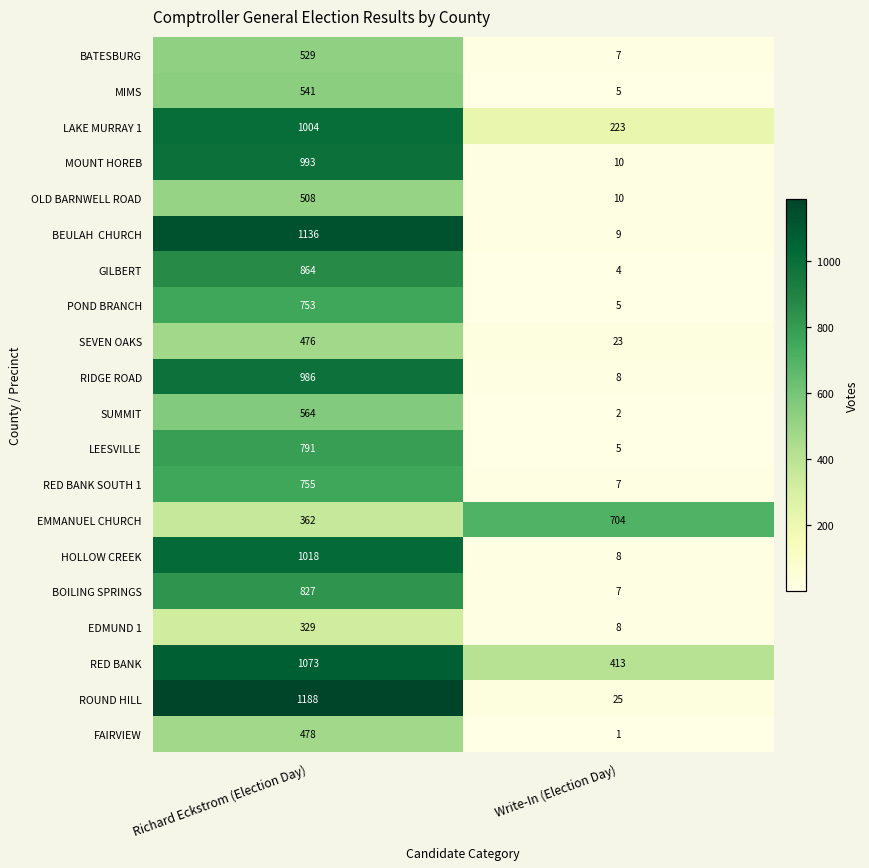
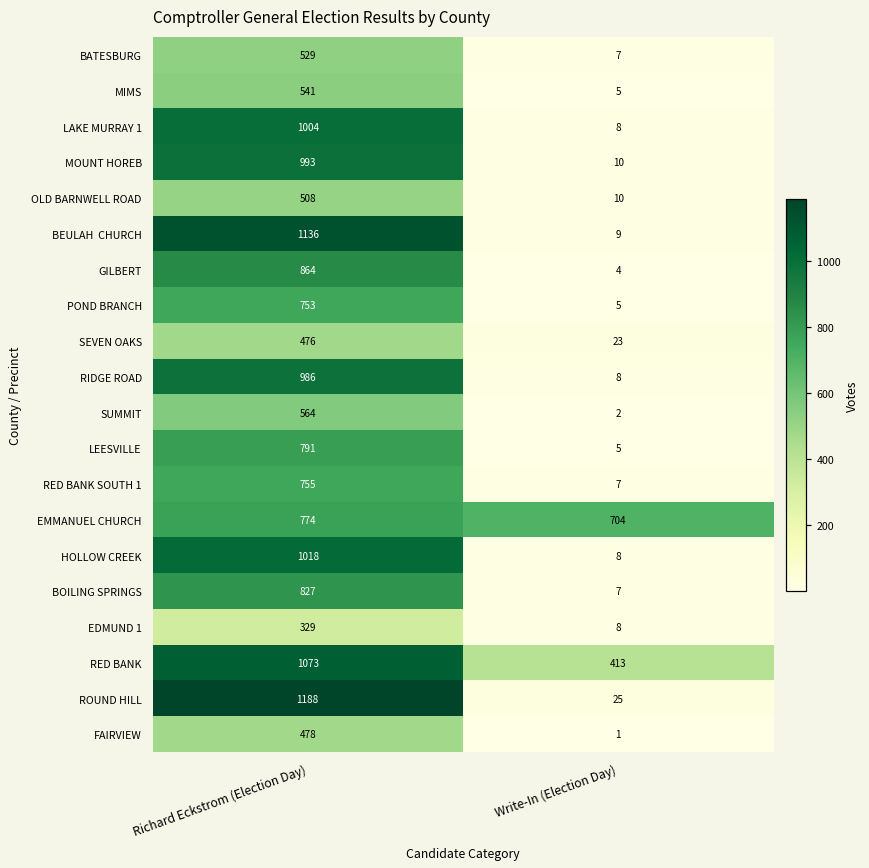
LAKE MURRAY 1, Write-In (Election Day): 223 -> 8
EMMANUEL CHURCH, Richard Eckstrom (Election Day): 362 -> 774
